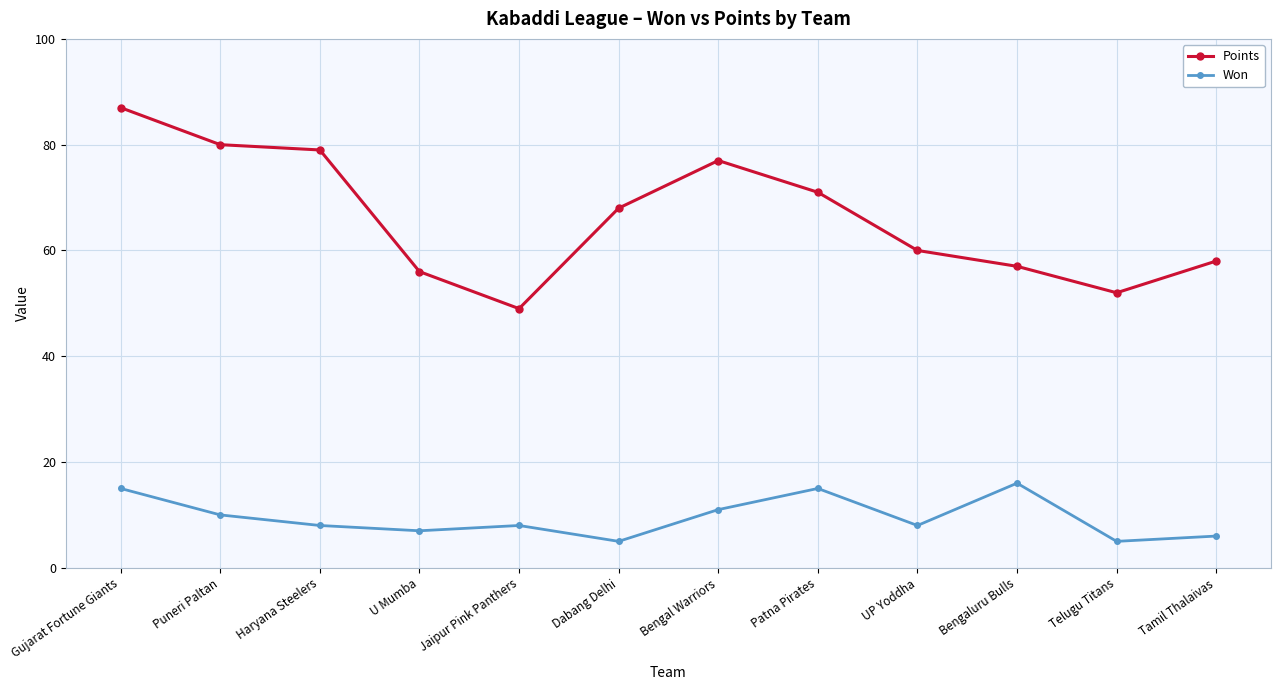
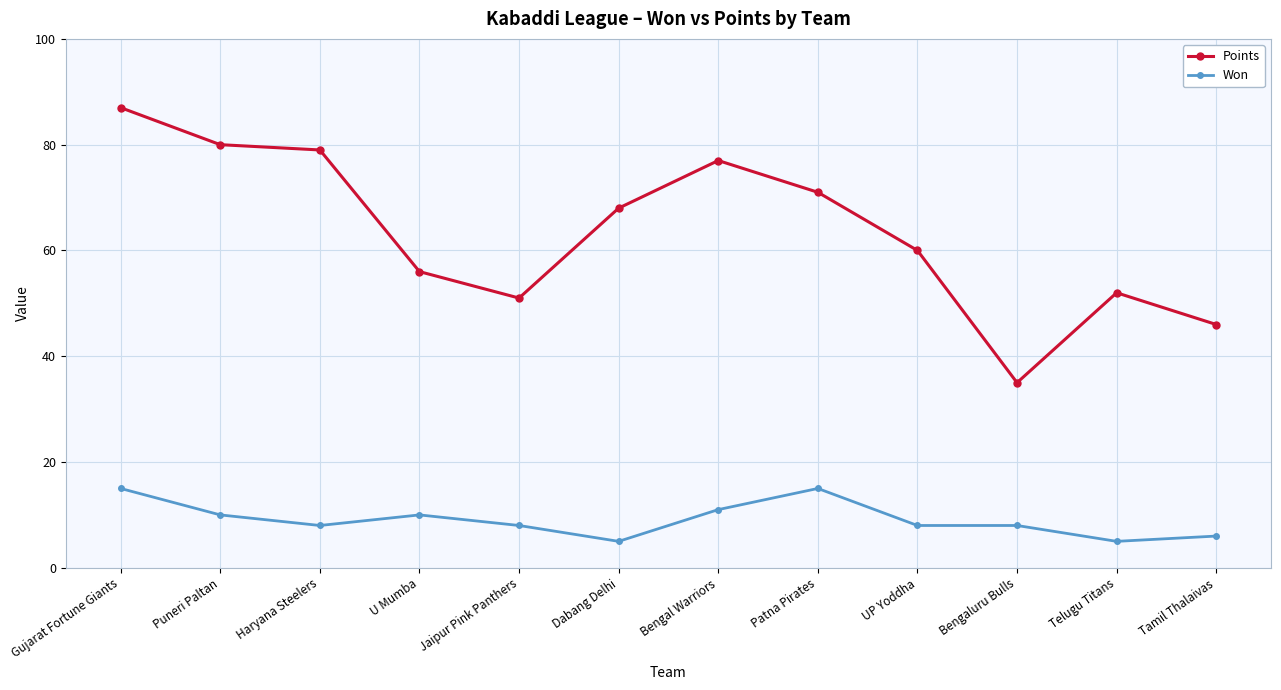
Won, U Mumba: 7 -> 10
Points, Jaipur Pink Panthers: 49 -> 51
Points, Bengaluru Bulls: 57 -> 35
Won, Bengaluru Bulls: 16 -> 8
Points, Tamil Thalaivas: 58 -> 46
